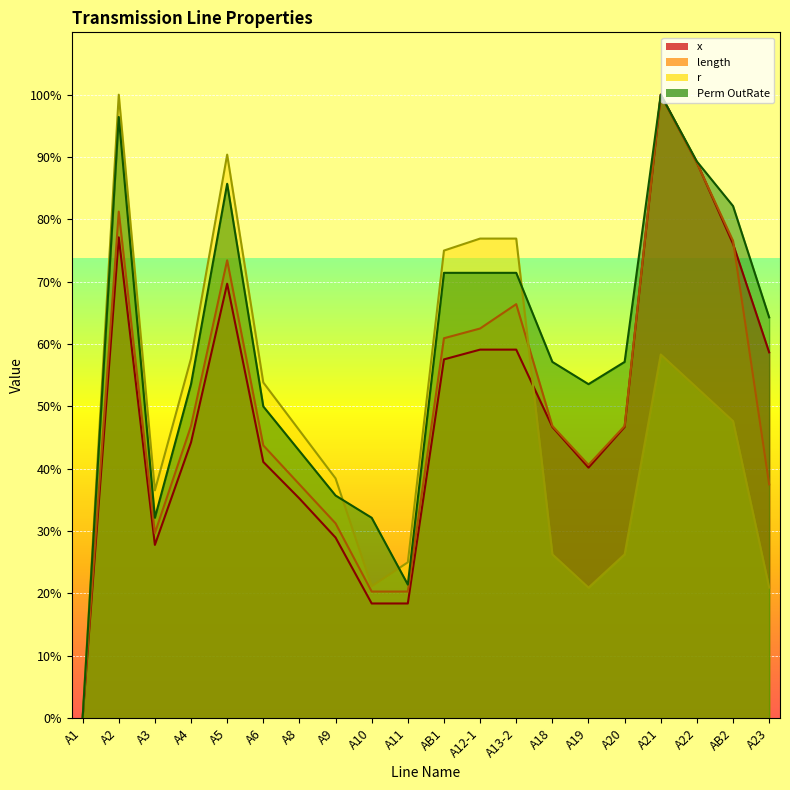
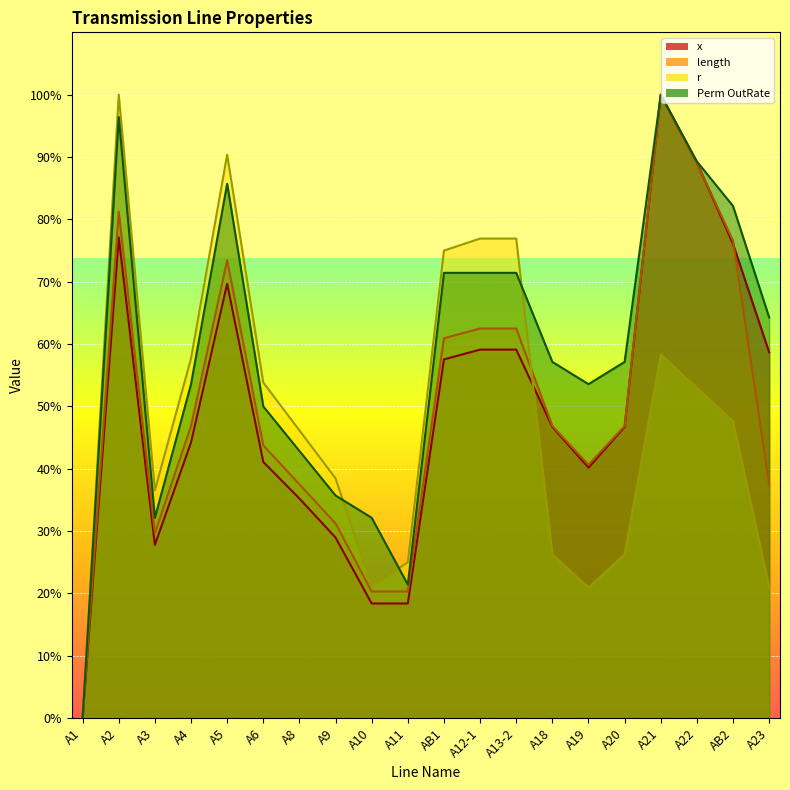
length, A13-2: 66% -> 63%
